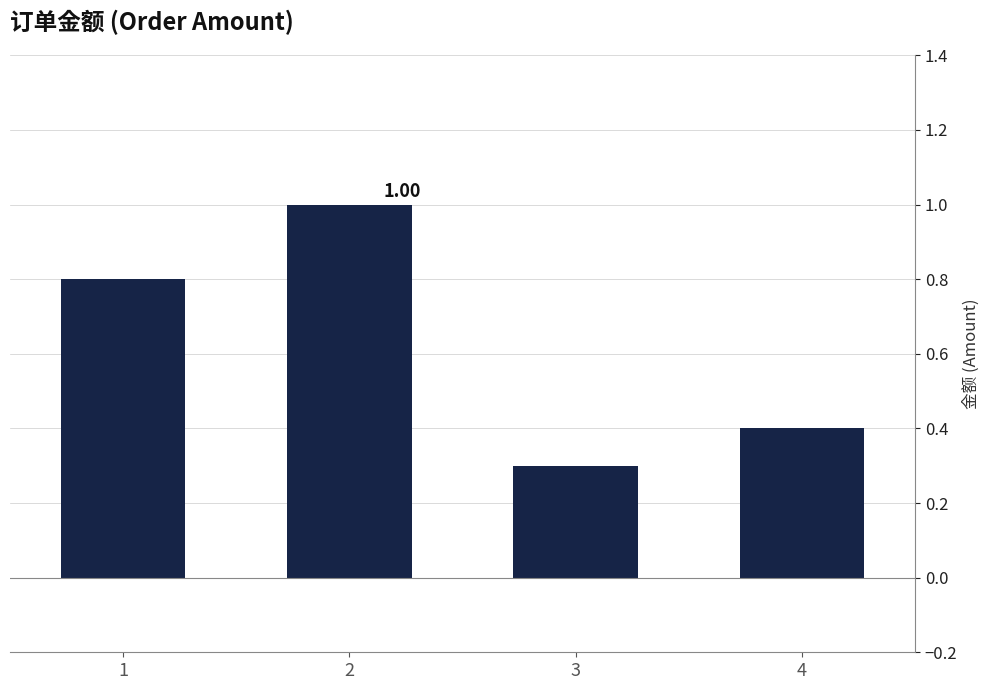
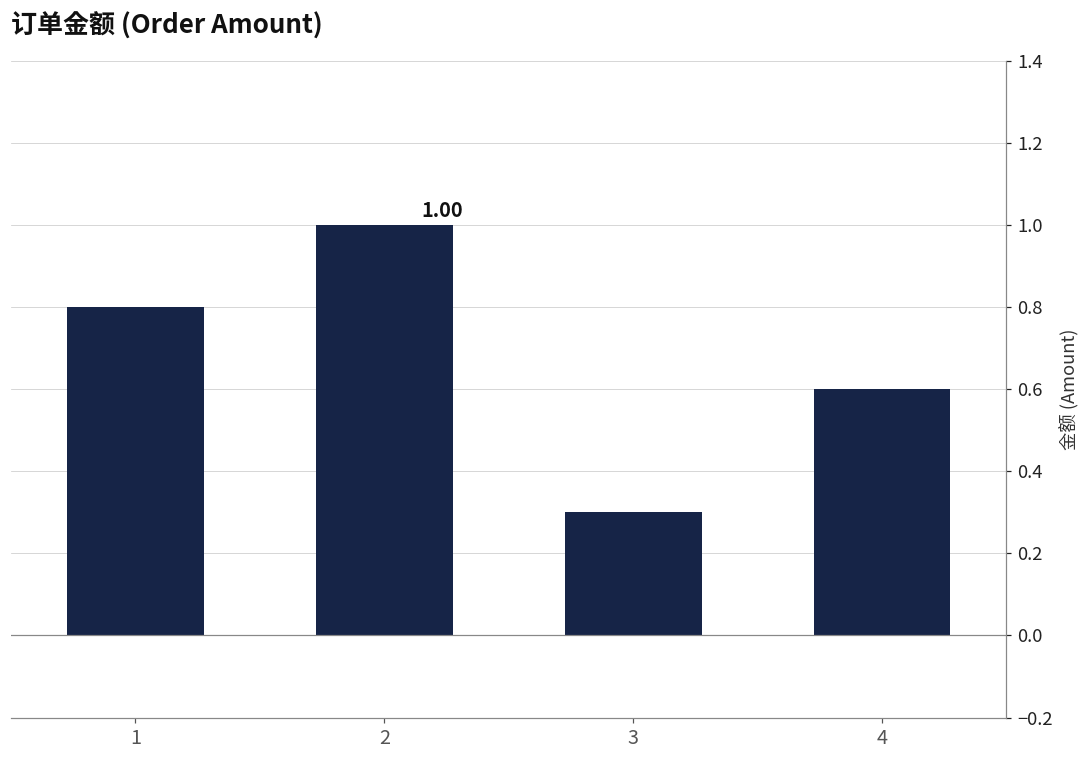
4: 0.4 -> 0.6
